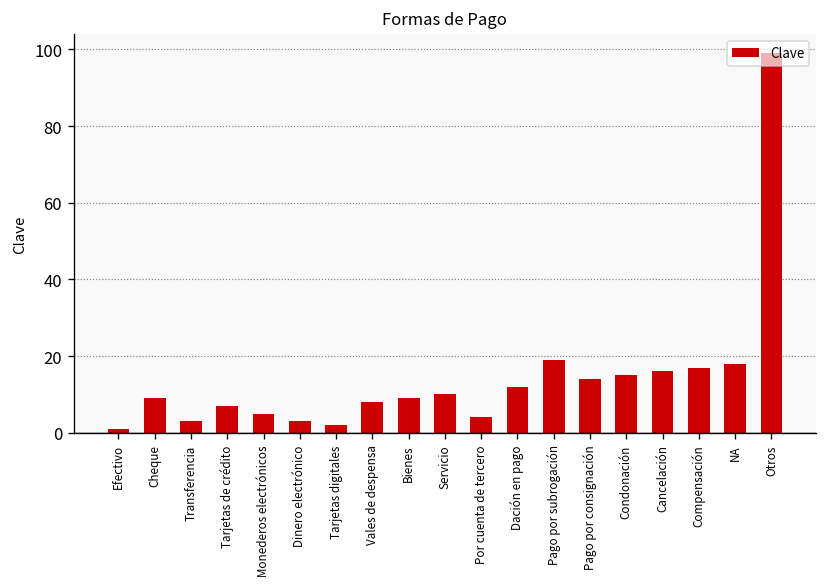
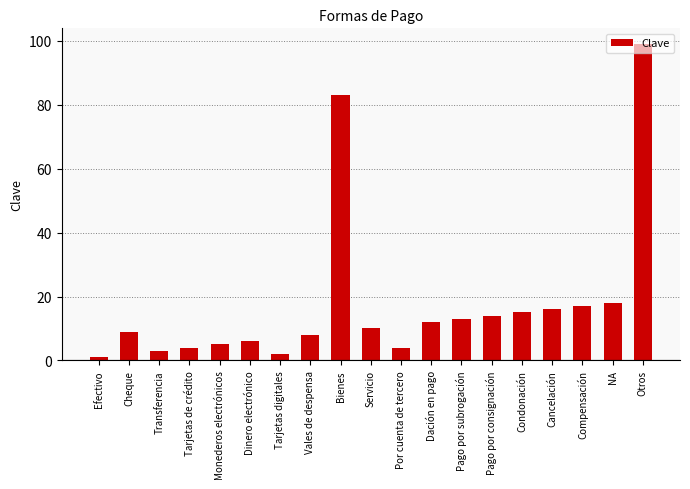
Tarjetas de crédito: 7 -> 4
Dinero electrónico: 3 -> 6
Bienes: 9 -> 83
Pago por subrogación: 19 -> 13
